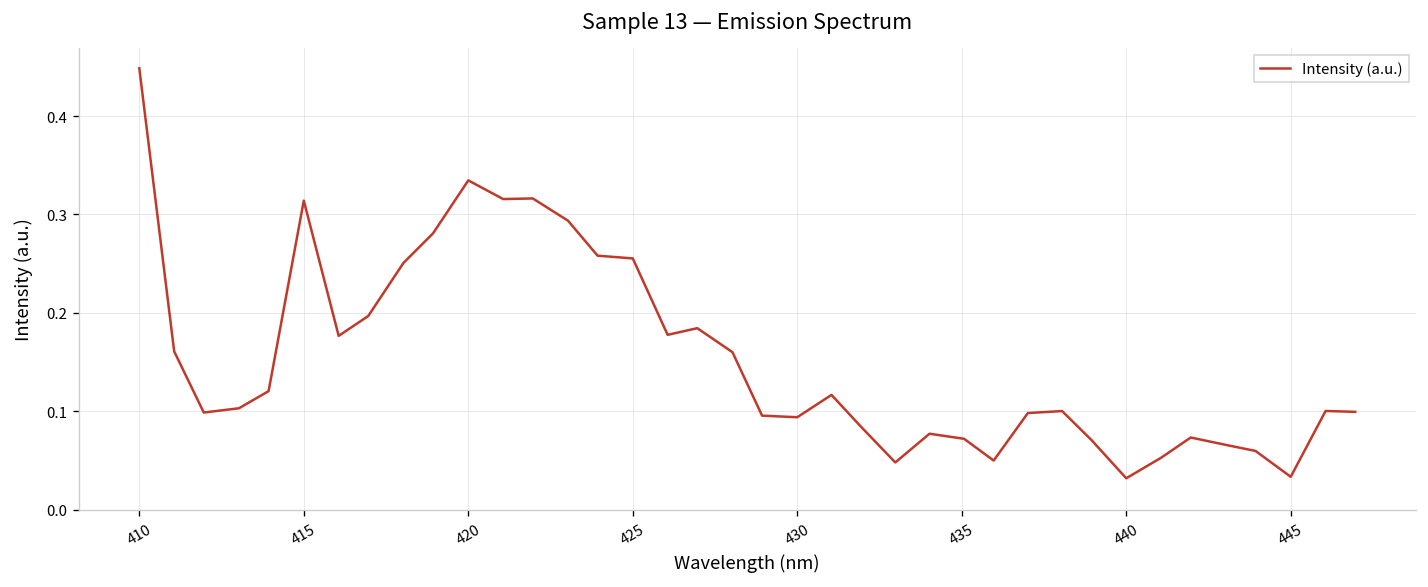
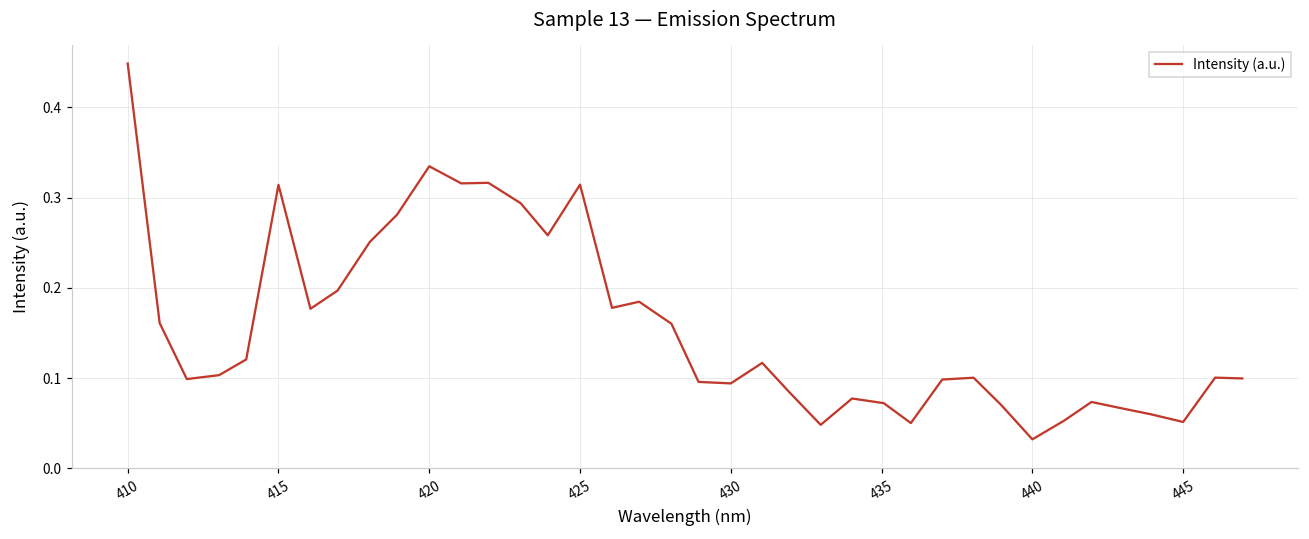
425: 0.26 -> 0.31
445: 0.03 -> 0.05
